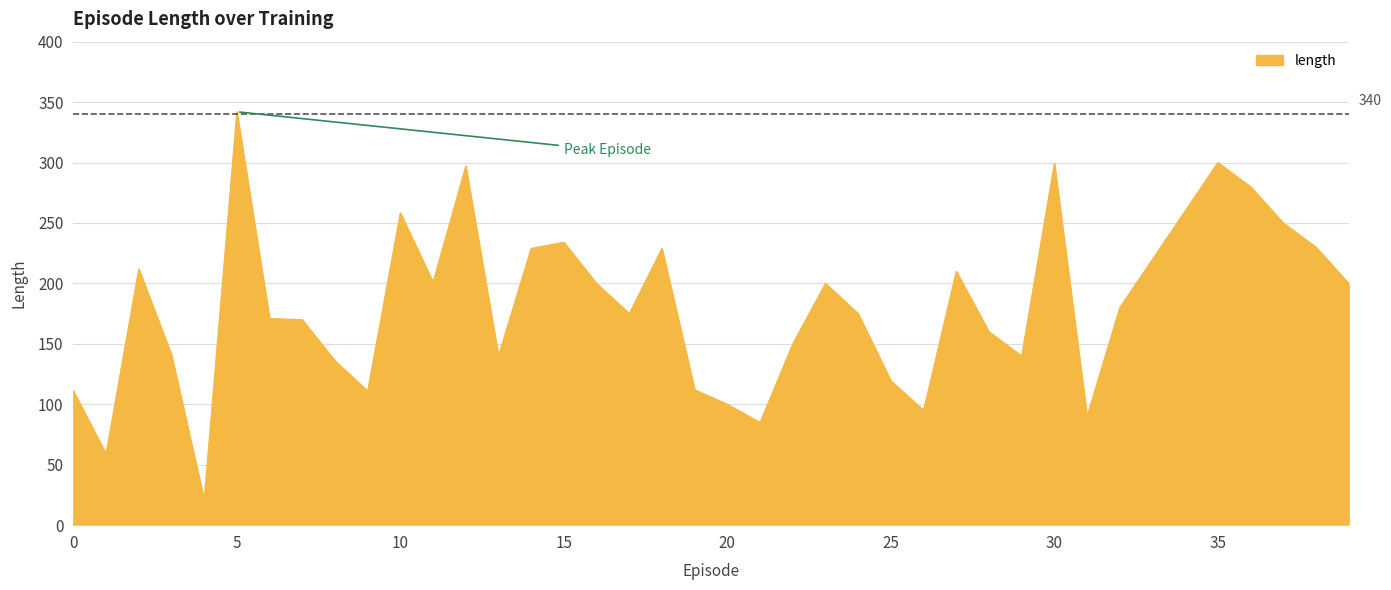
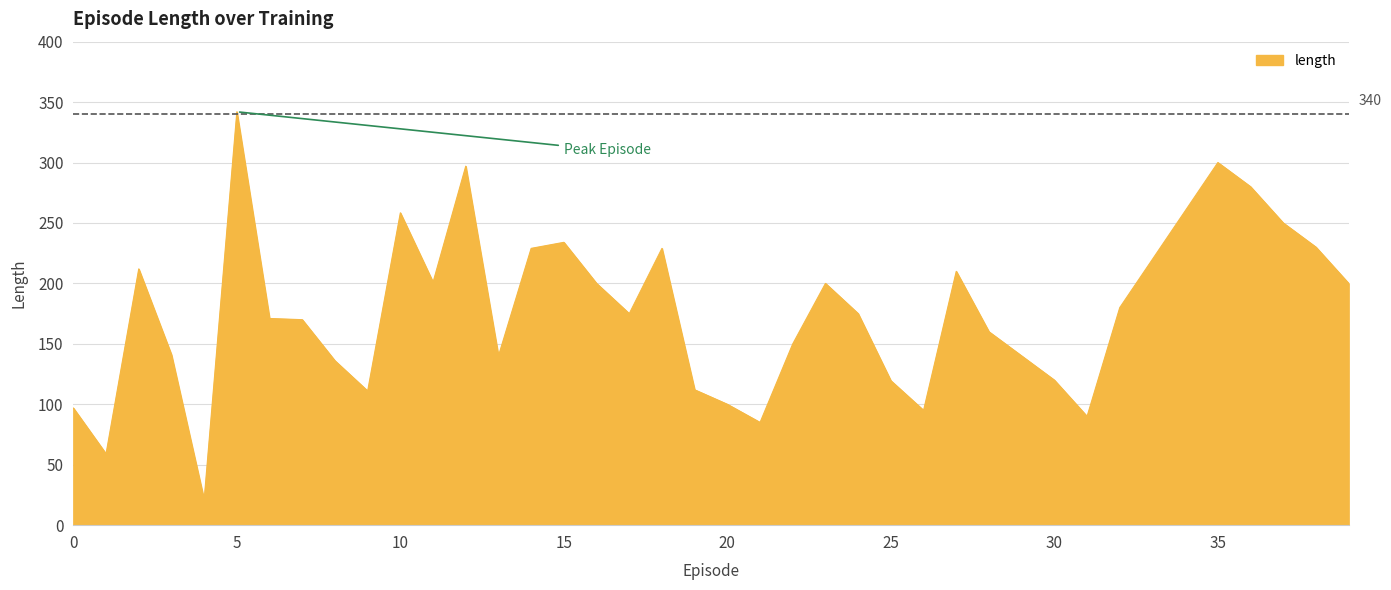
0: 111 -> 97
30: 299 -> 120
